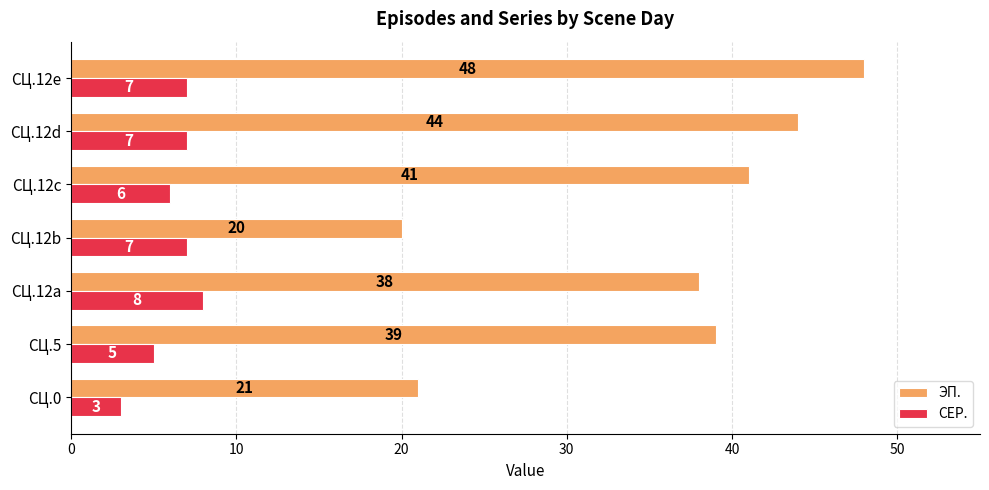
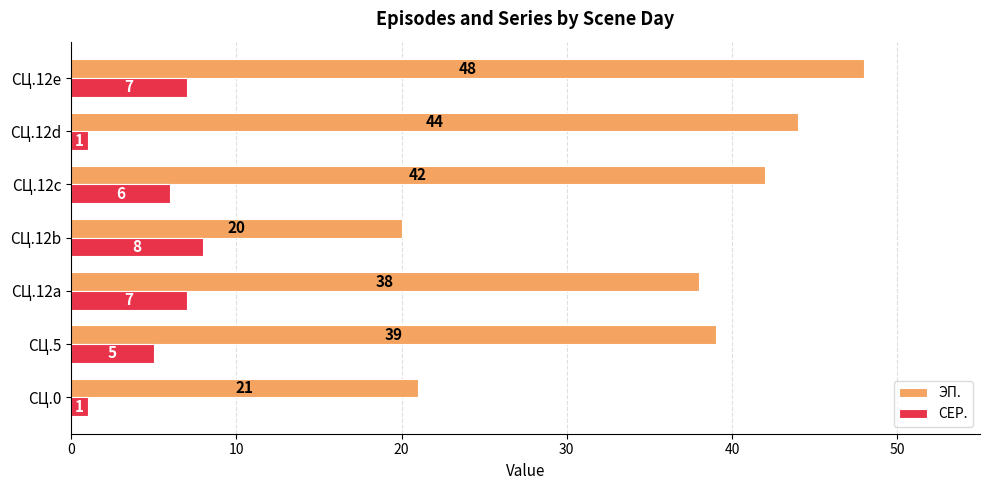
СЕР., СЦ.12d: 7 -> 1
ЭП., СЦ.12c: 41 -> 42
СЕР., СЦ.12b: 7 -> 8
СЕР., СЦ.12a: 8 -> 7
СЕР., СЦ.0: 3 -> 1
